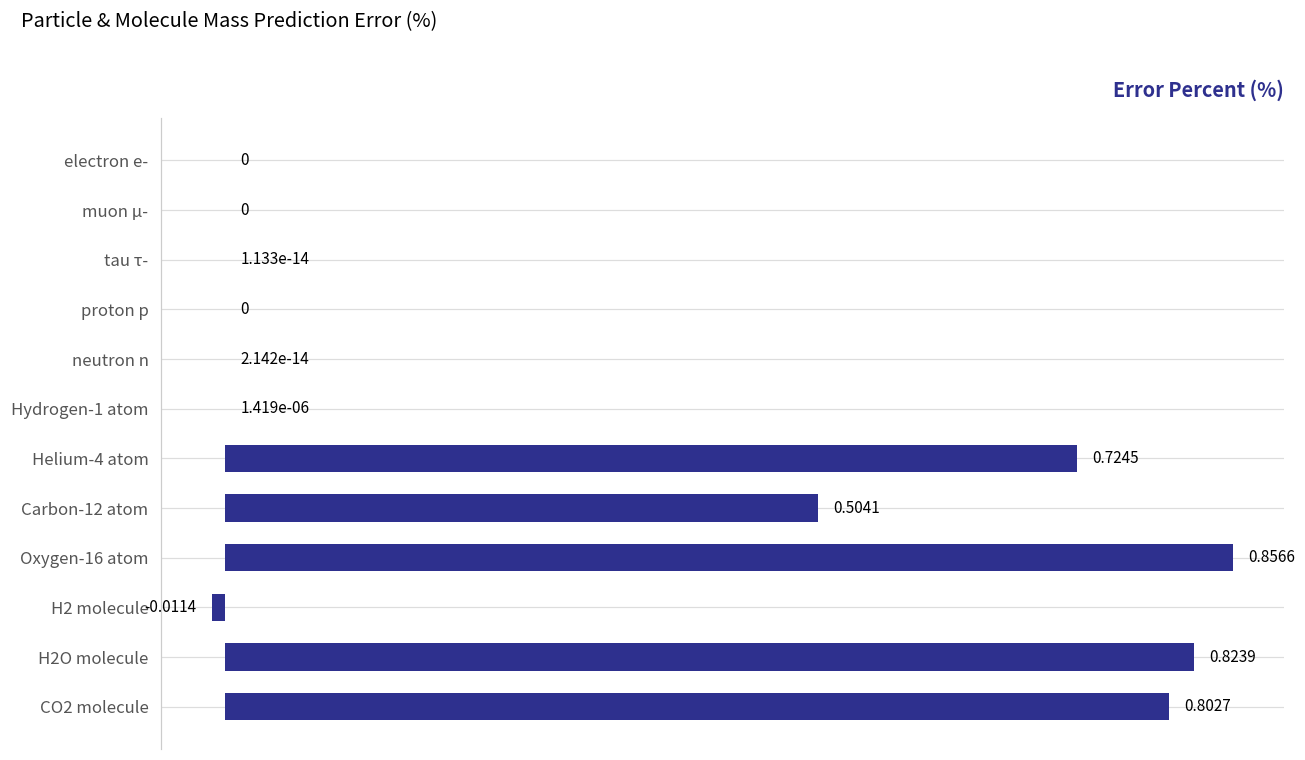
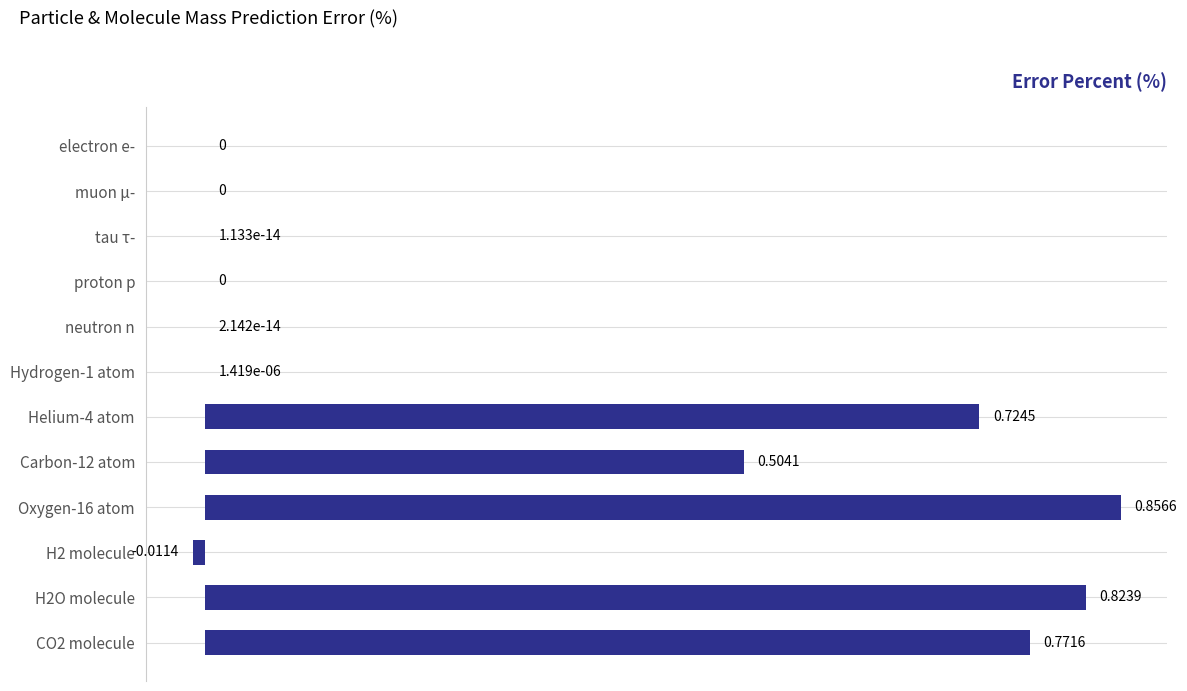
CO2 molecule: 0.8027 -> 0.7716
